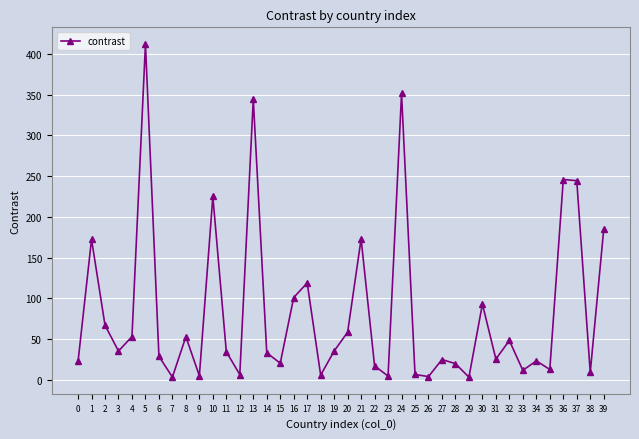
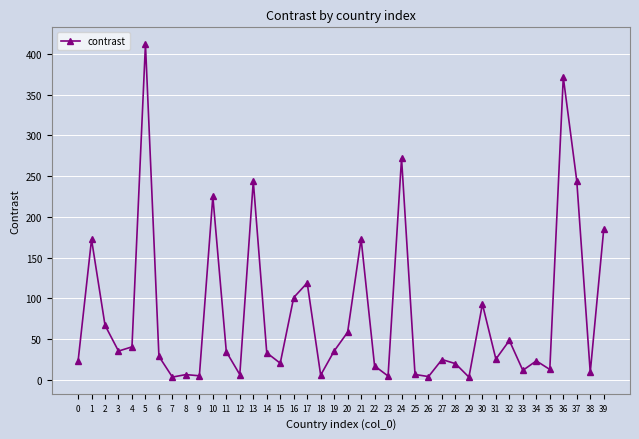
4: 50 -> 40
8: 50 -> 10
13: 340 -> 240
24: 350 -> 270
36: 250 -> 370
